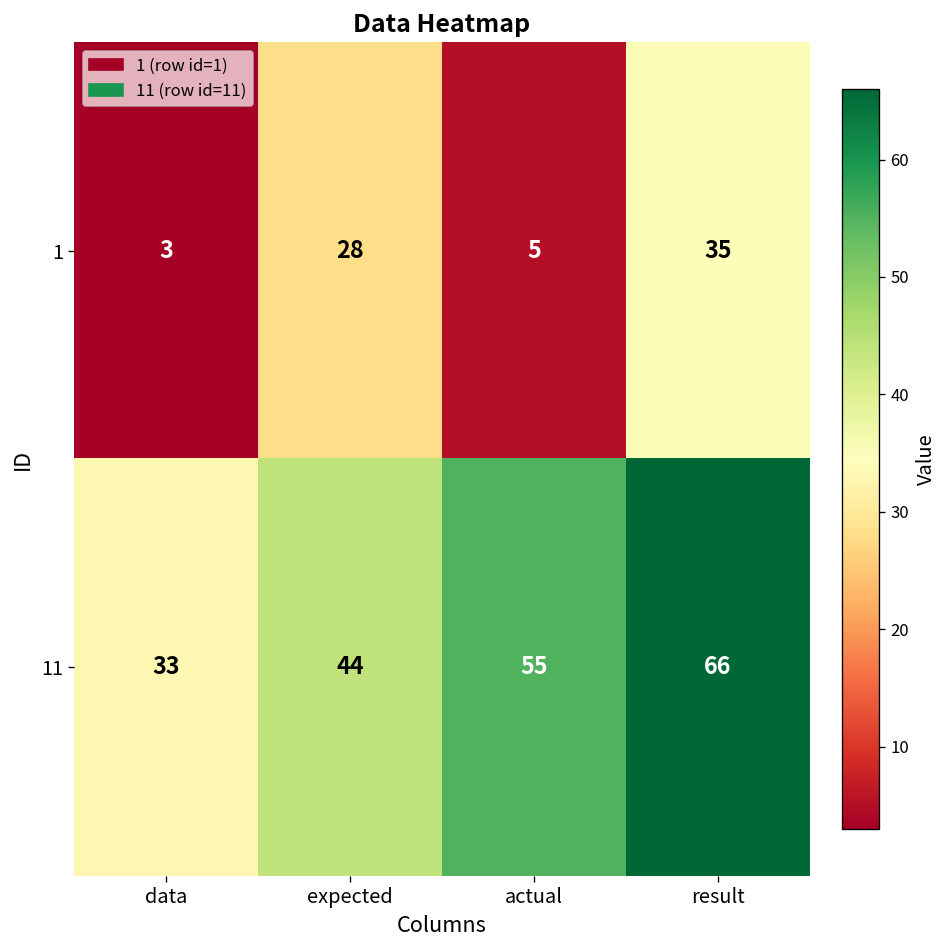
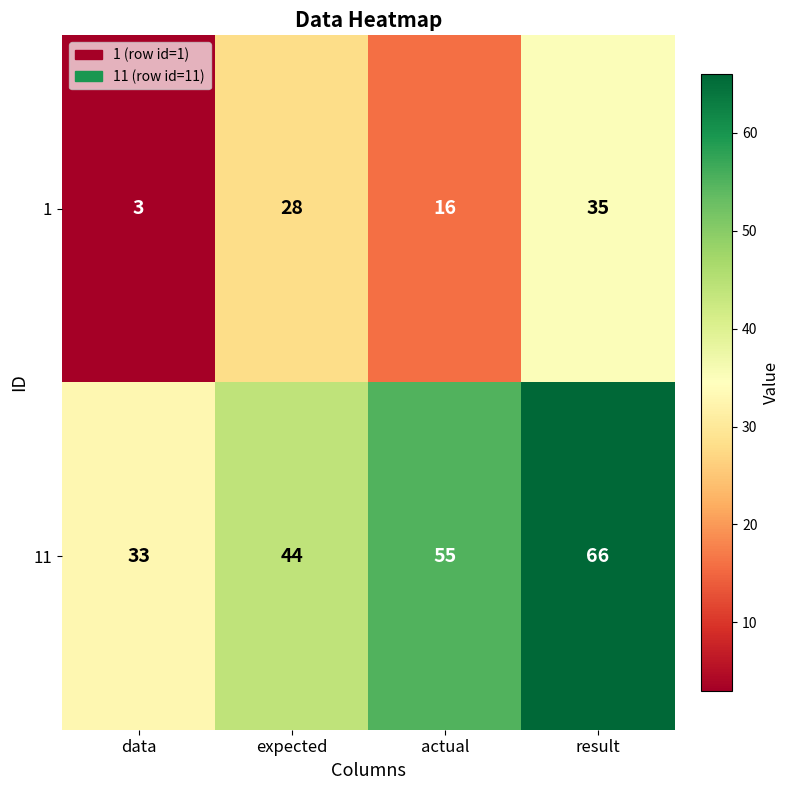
1, actual: 5 -> 16
